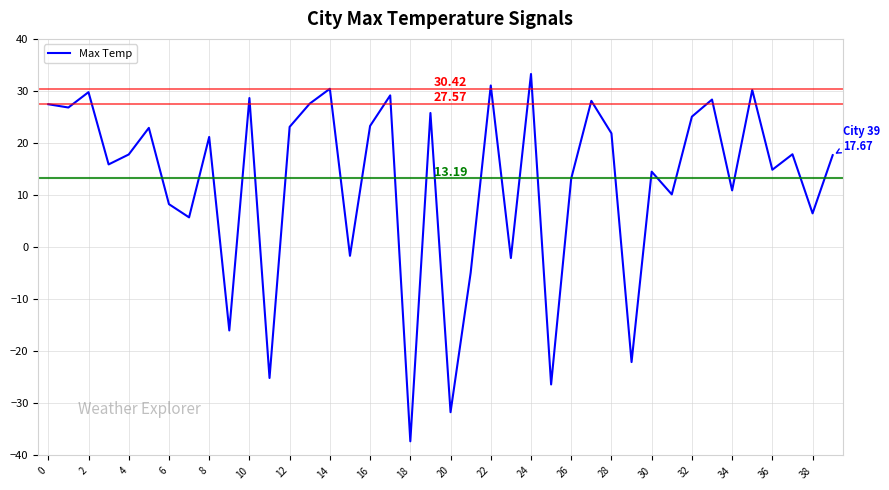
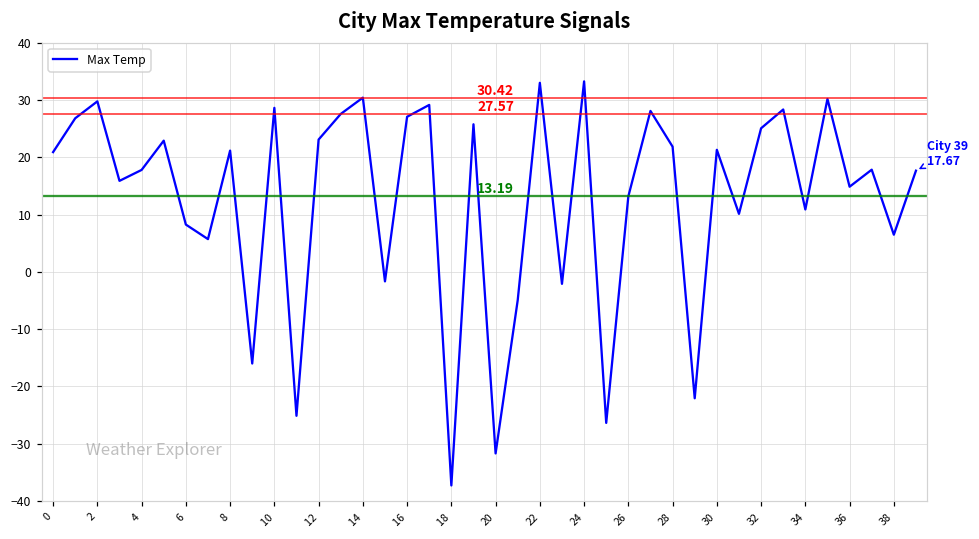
0: 27 -> 21
16: 23 -> 27
22: 31 -> 33
30: 15 -> 21
